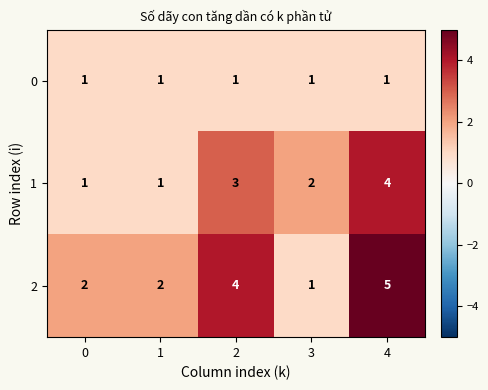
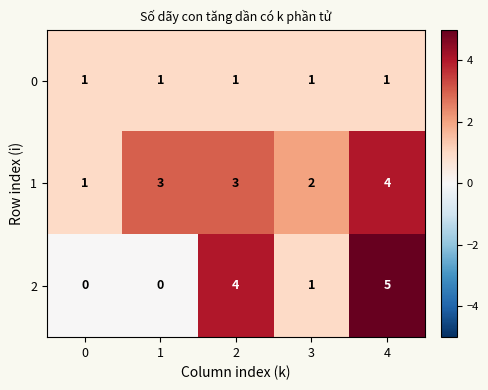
1, 1: 1 -> 3
2, 0: 2 -> 0
2, 1: 2 -> 0
